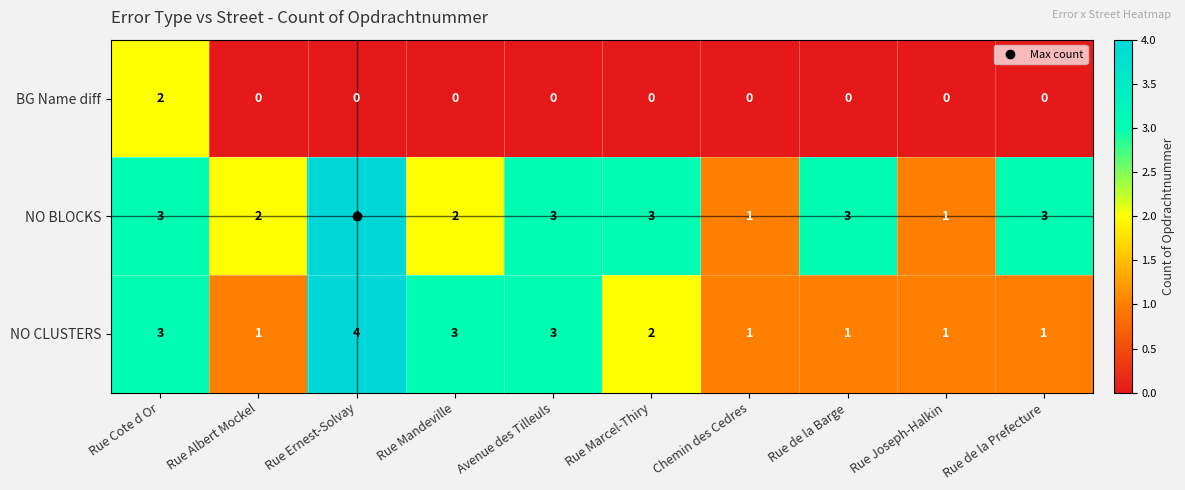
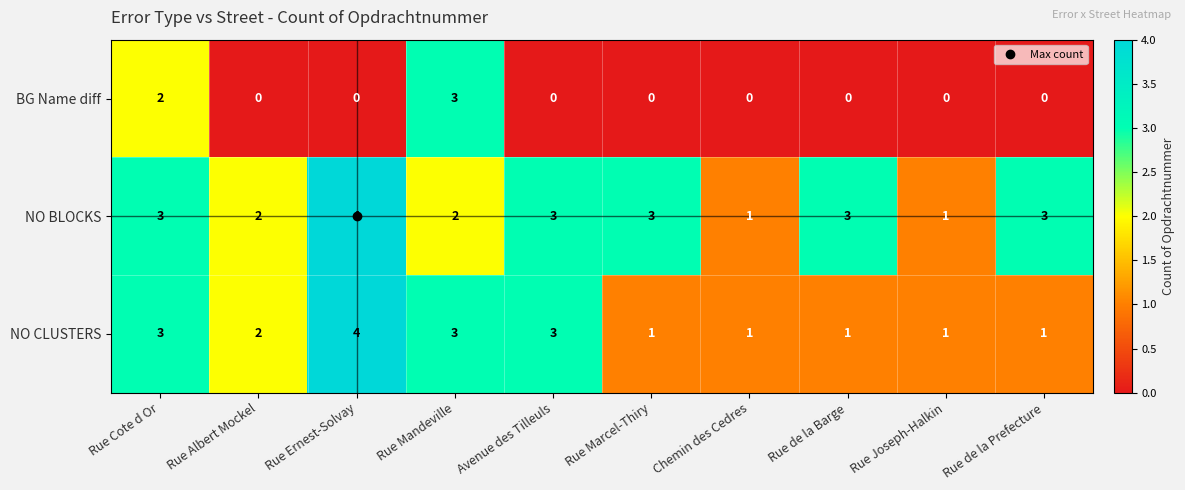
BG Name diff, Rue Mandeville: 0 -> 3
NO CLUSTERS, Rue Albert Mockel: 1 -> 2
NO CLUSTERS, Rue Marcel-Thiry: 2 -> 1
